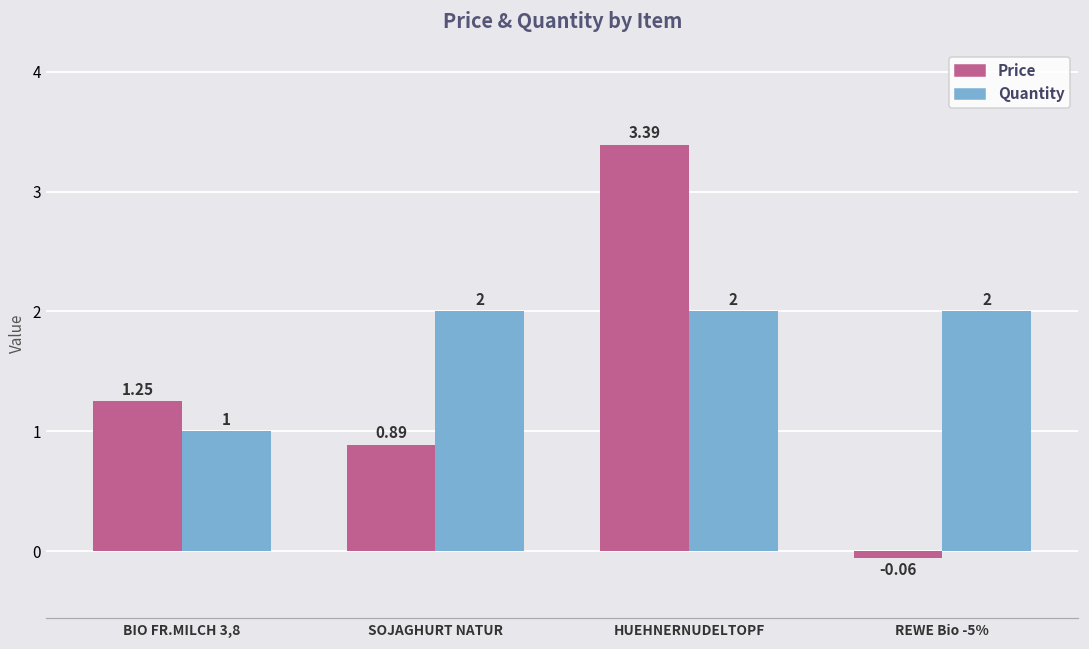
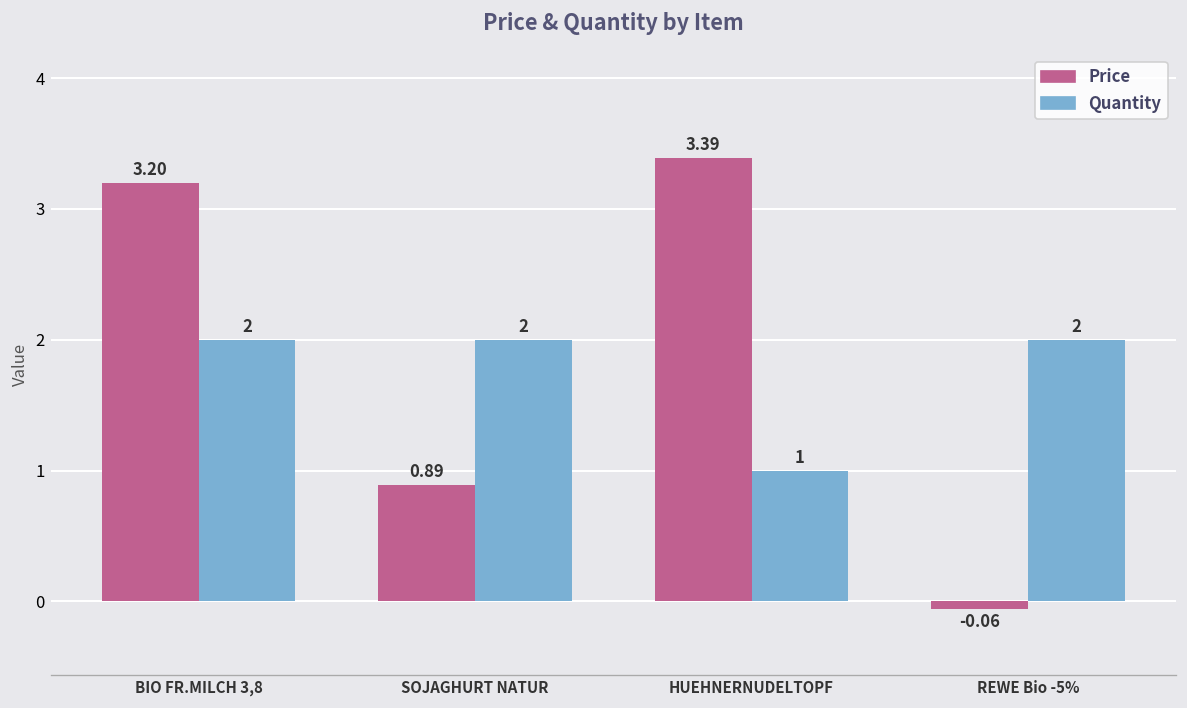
Price, BIO FR.MILCH 3,8: 1.25 -> 3.20
Quantity, BIO FR.MILCH 3,8: 1 -> 2
Quantity, HUEHNERNUDELTOPF: 2 -> 1
